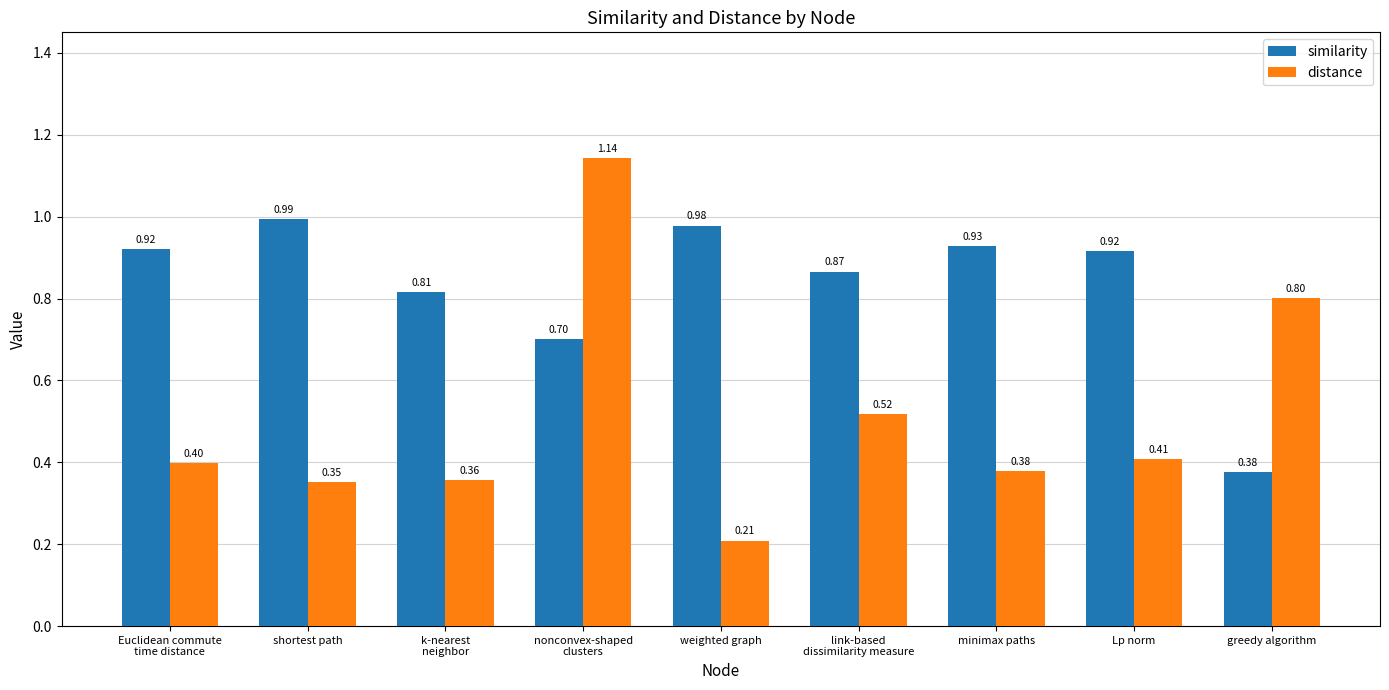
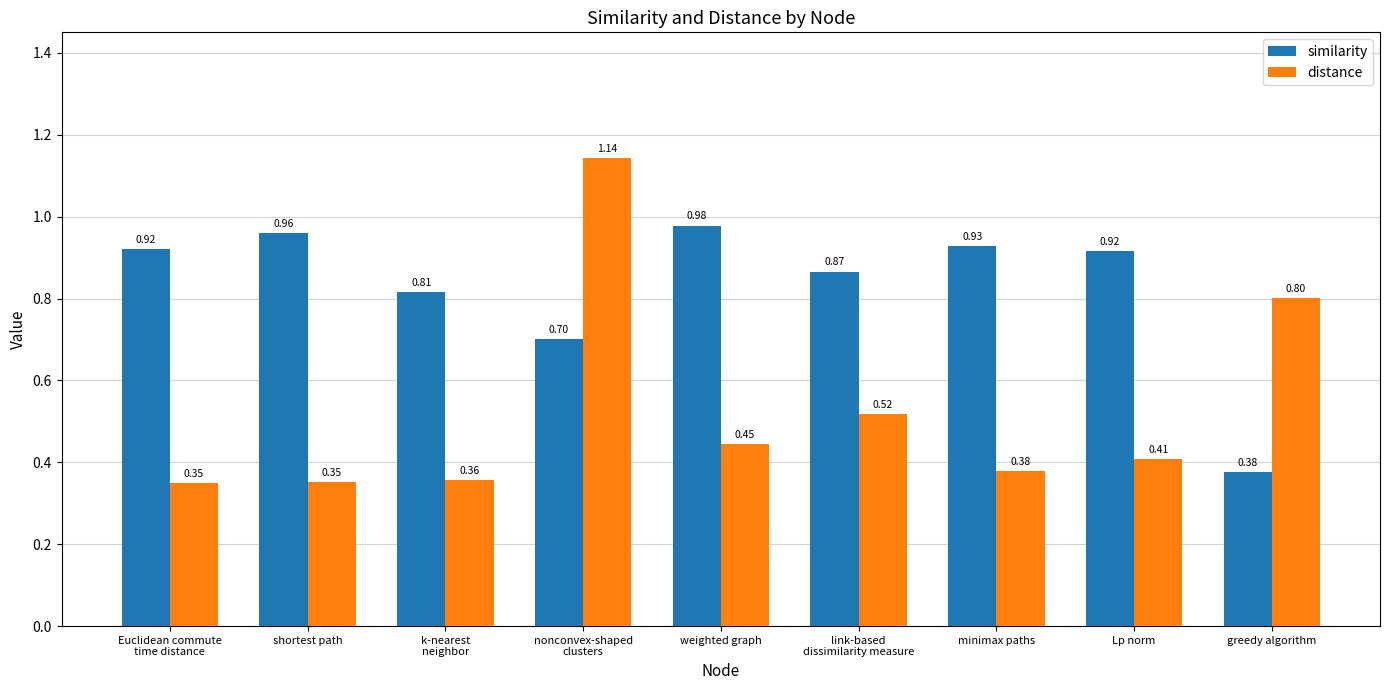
distance, Euclidean commute time distance: 0.40 -> 0.35
similarity, shortest path: 0.99 -> 0.96
distance, weighted graph: 0.21 -> 0.45
